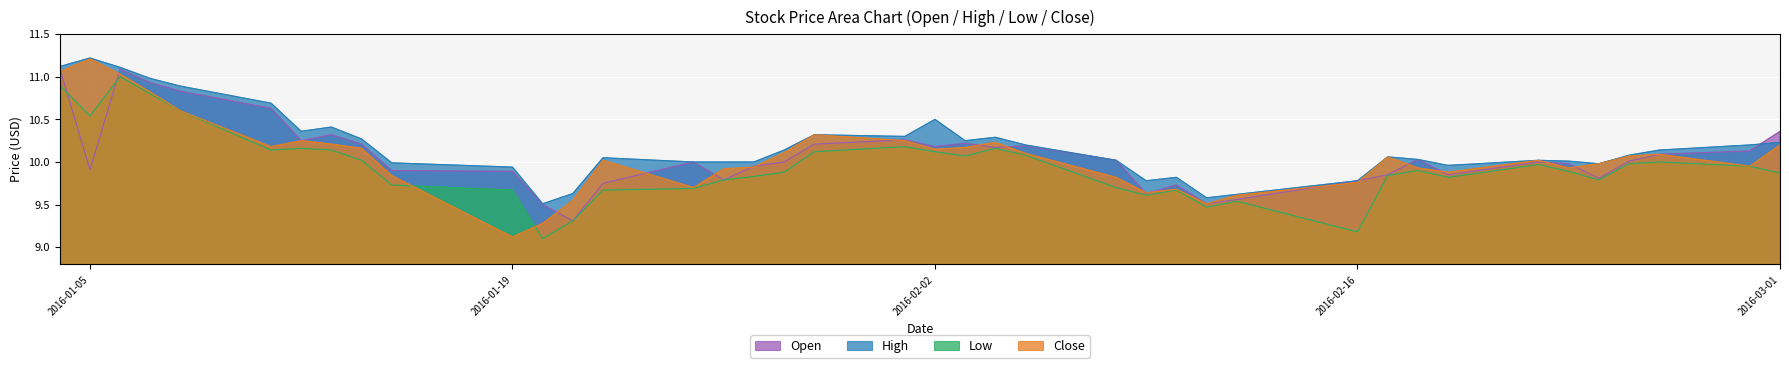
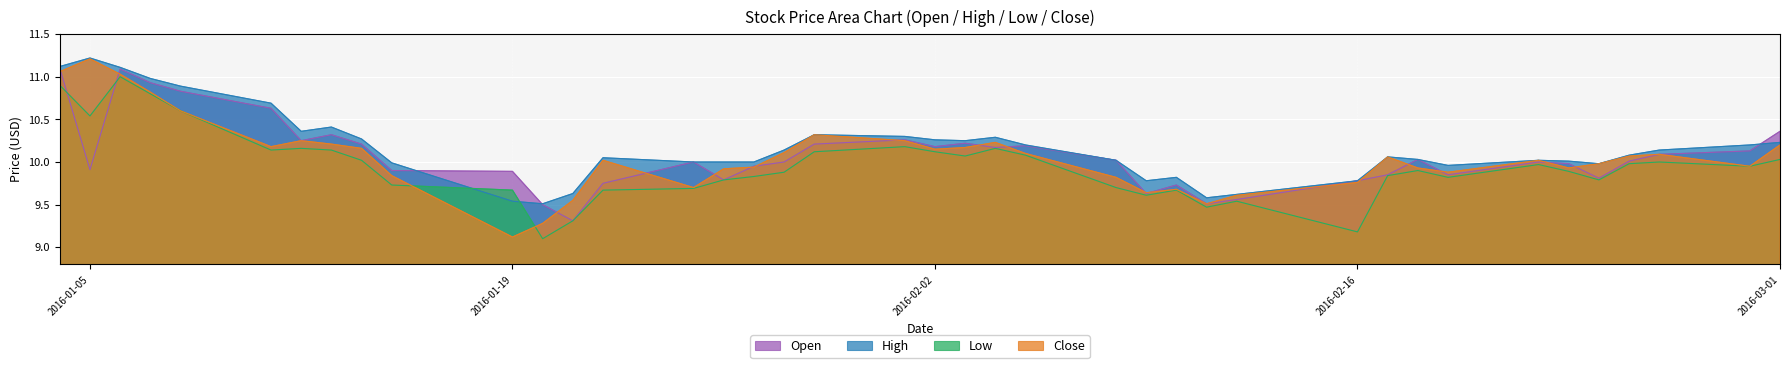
High, 2016-01-19: 9.9 -> 9.5
High, 2016-02-02: 10.5 -> 10.3
Low, 2016-03-01: 9.9 -> 10.0
